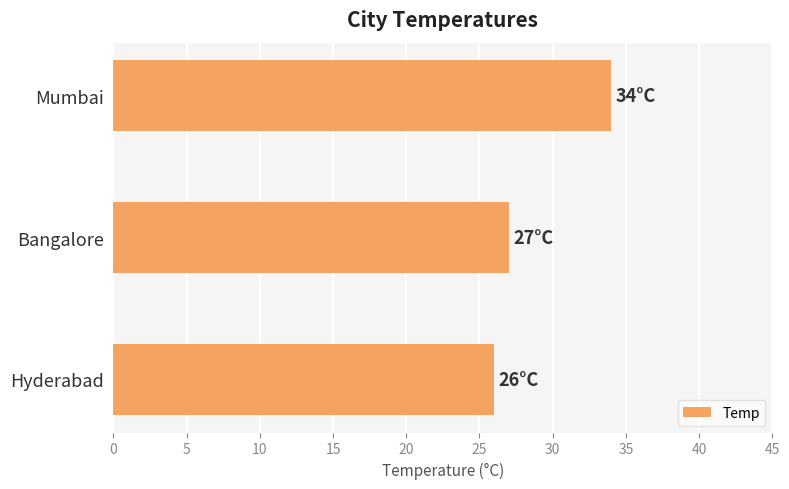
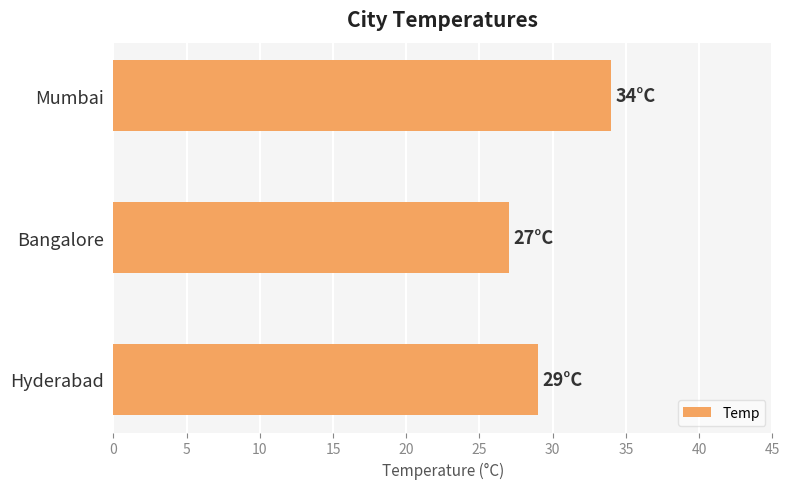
Hyderabad: 26°C -> 29°C
